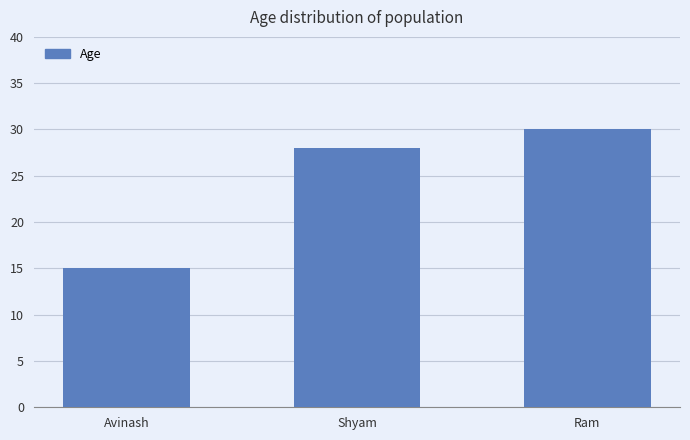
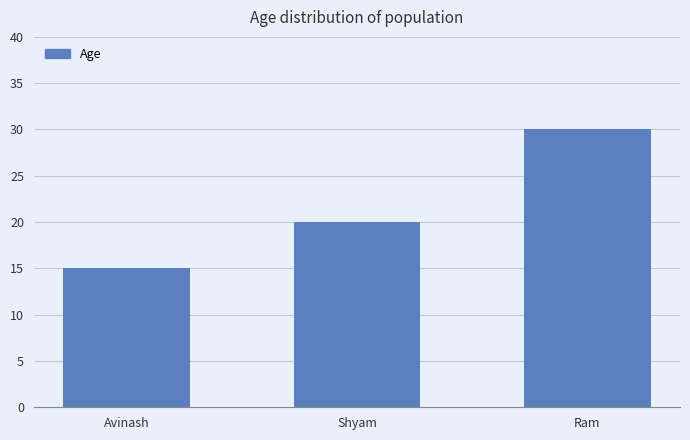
Shyam: 28 -> 20
